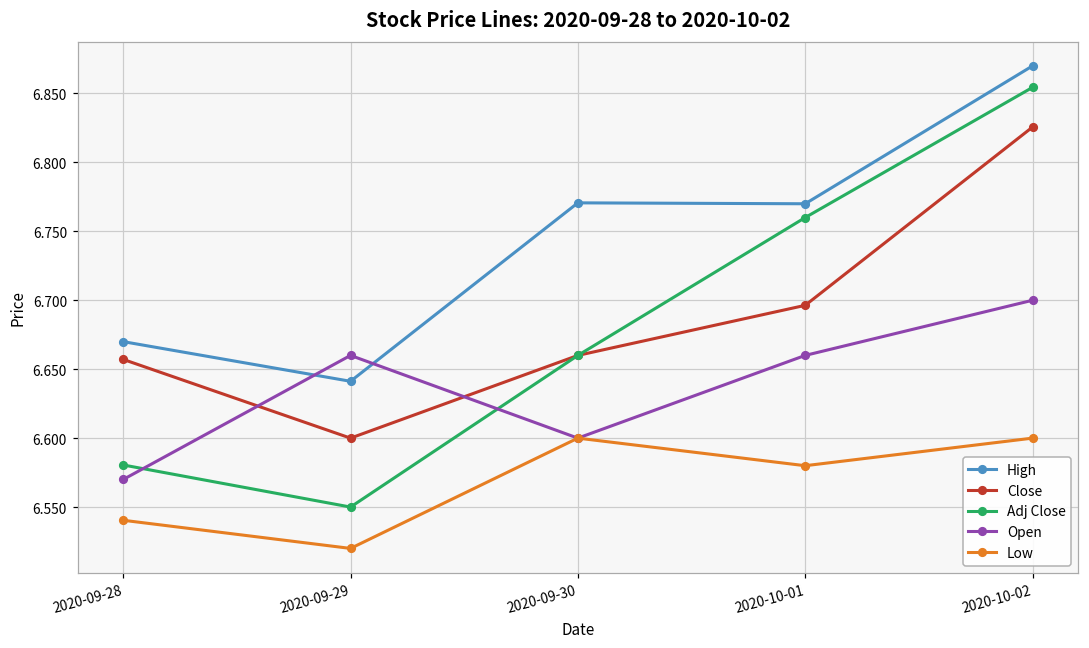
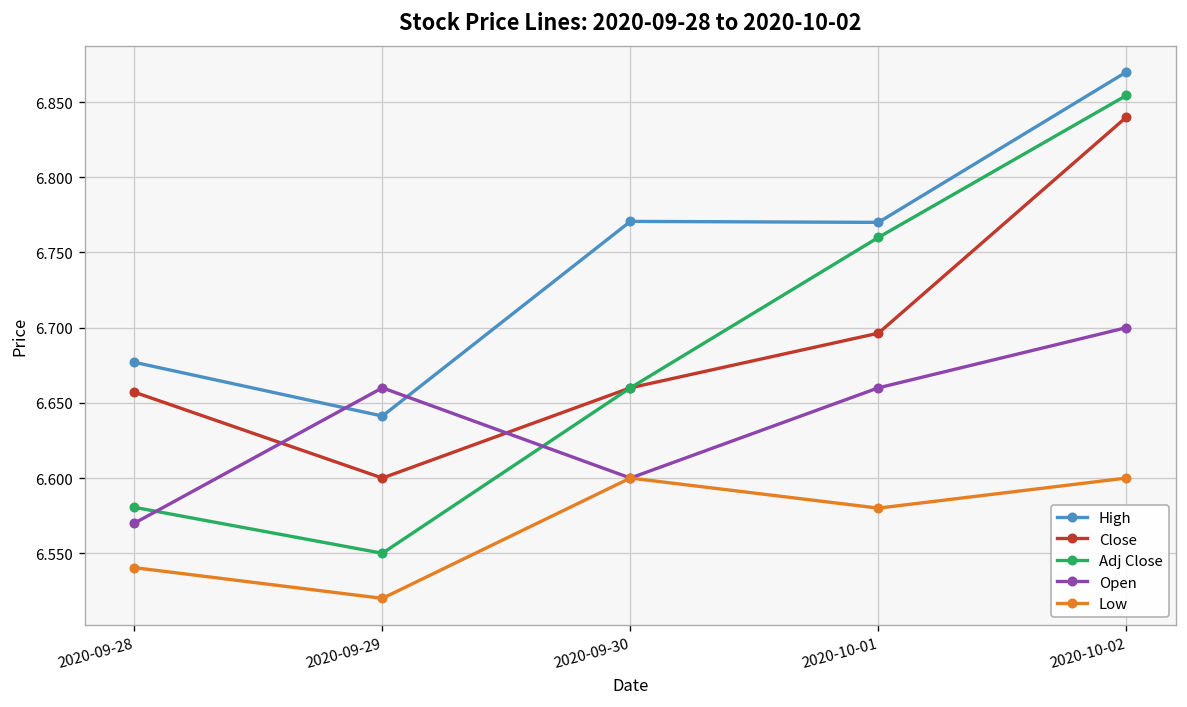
High, 2020-09-28: 6.670 -> 6.677
Close, 2020-10-02: 6.826 -> 6.840
